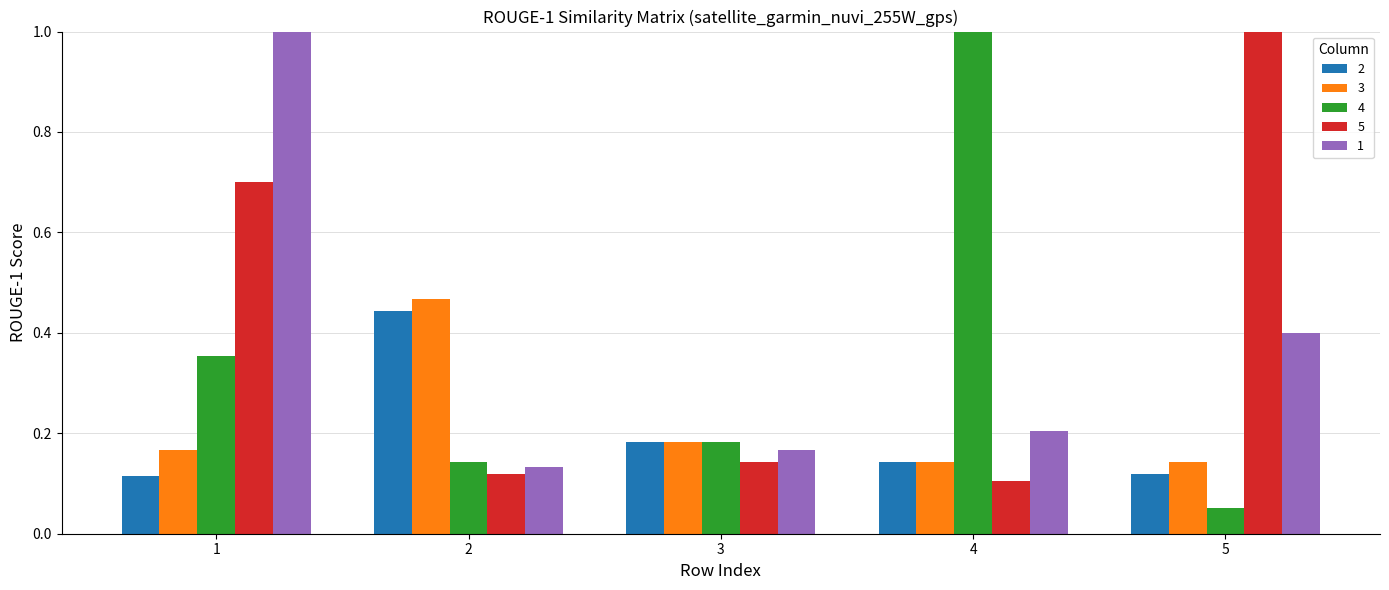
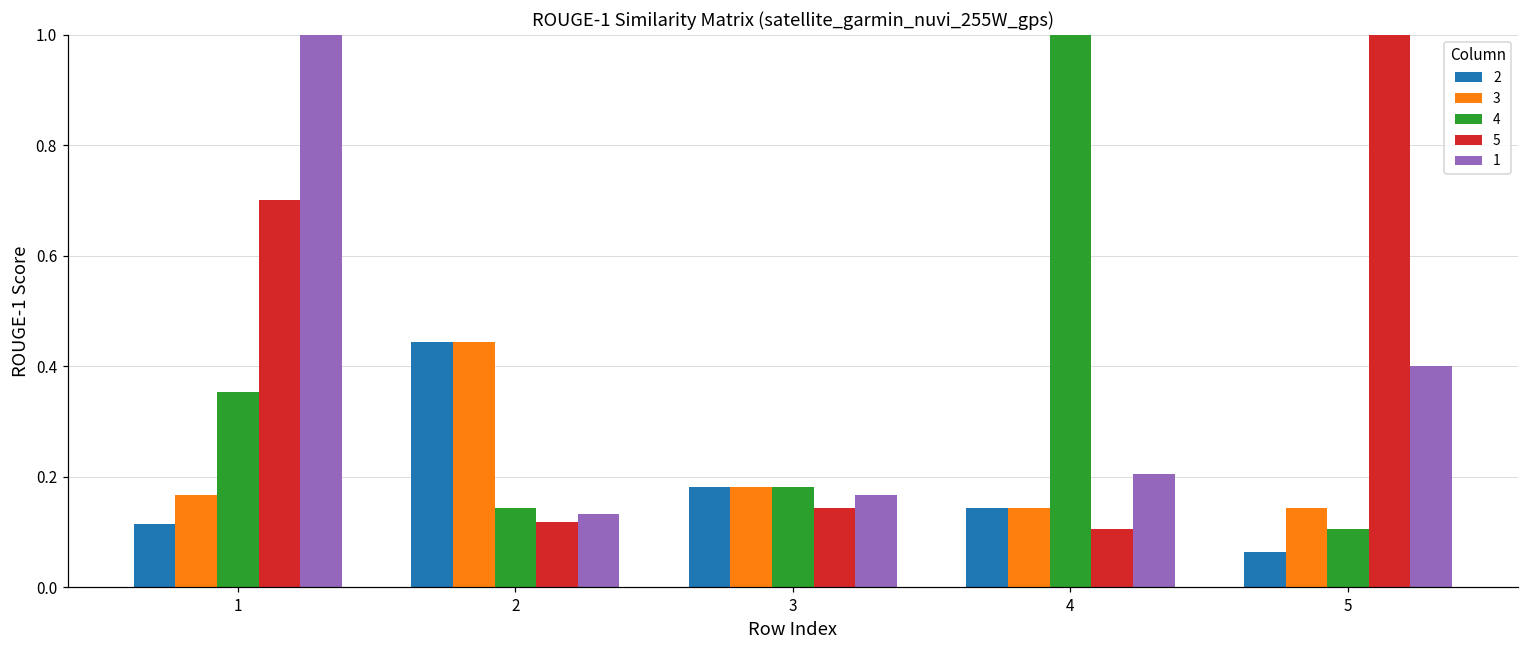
3, 2: 0.47 -> 0.44
2, 5: 0.12 -> 0.06
4, 5: 0.05 -> 0.11
